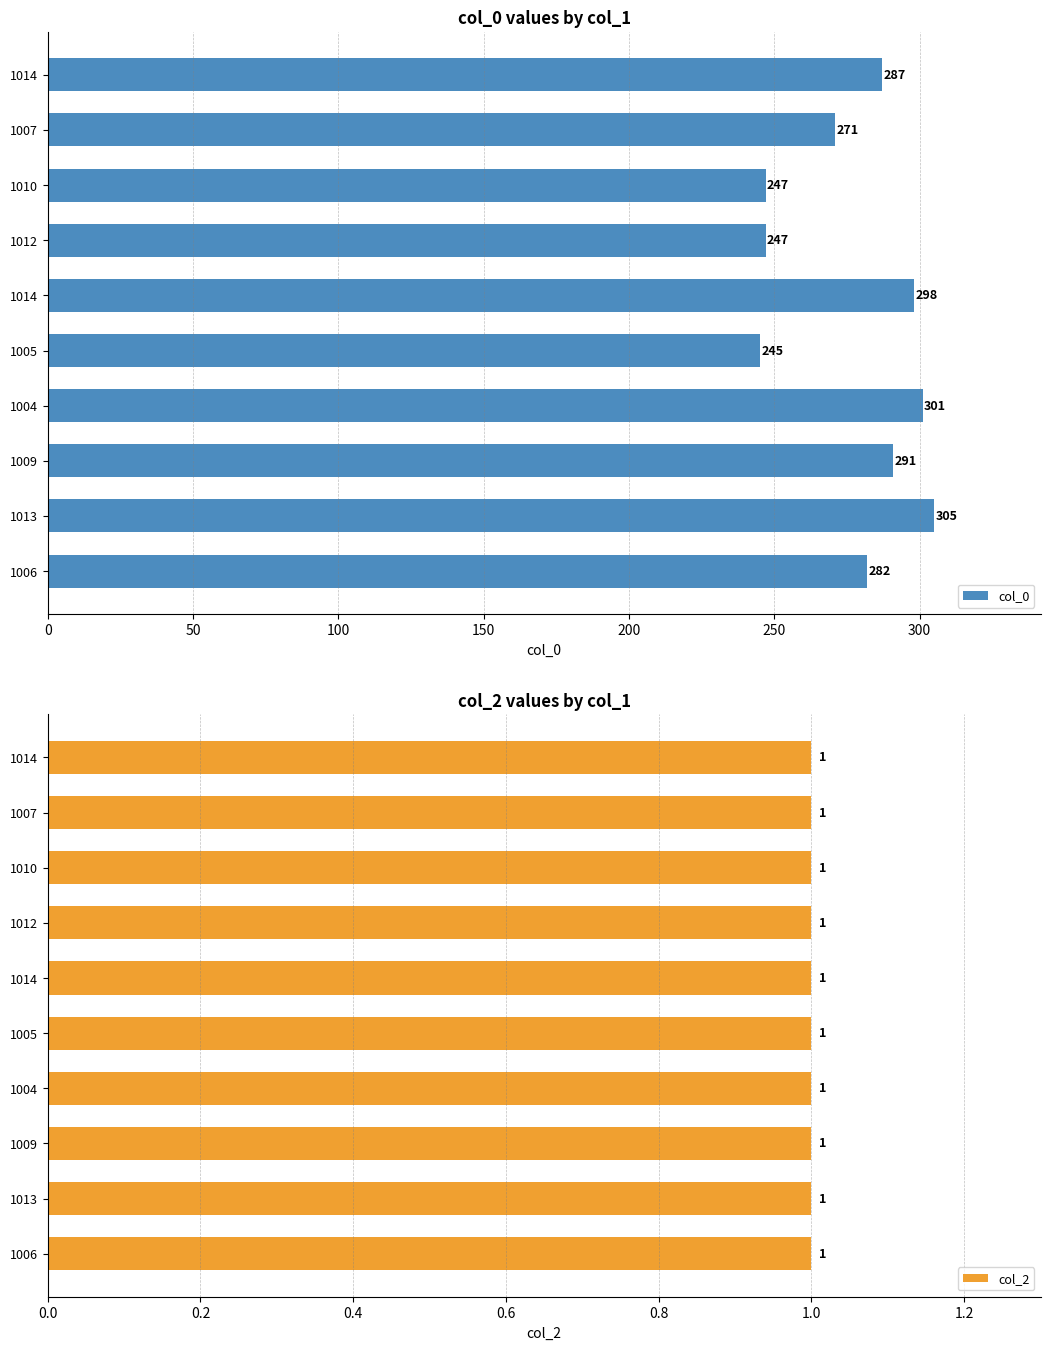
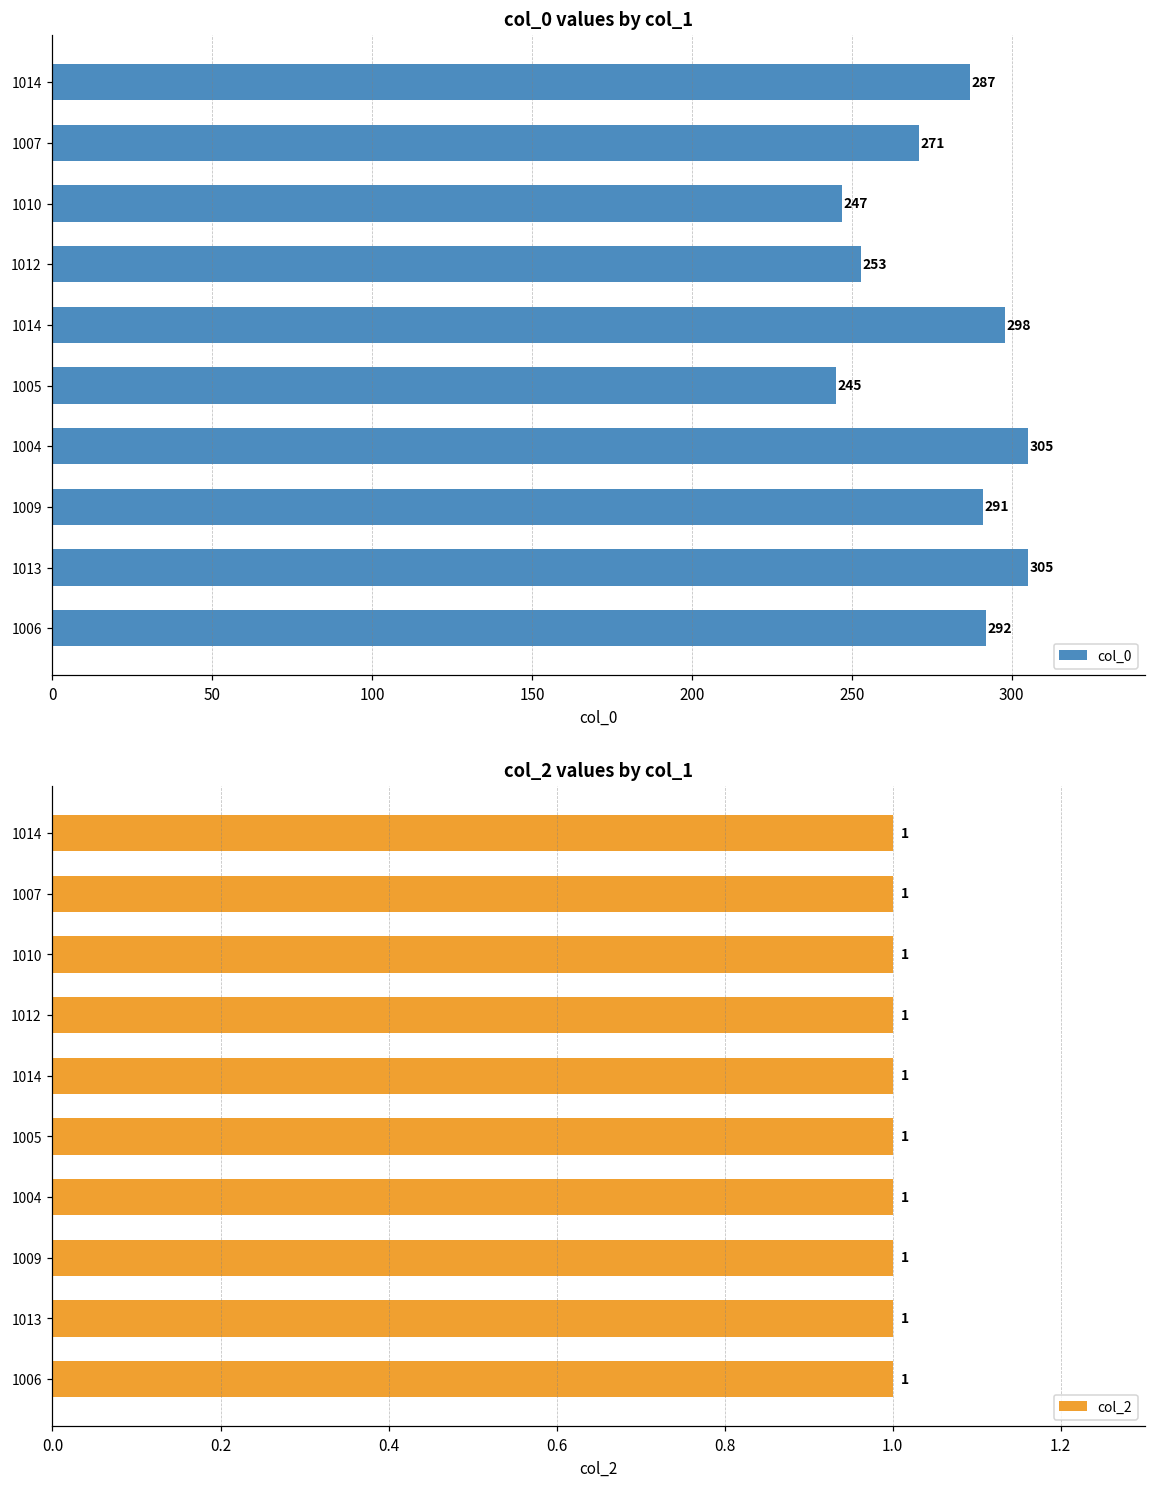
col_0 values by col_1, 1012: 247 -> 253
col_0 values by col_1, 1004: 301 -> 305
col_0 values by col_1, 1006: 282 -> 292
